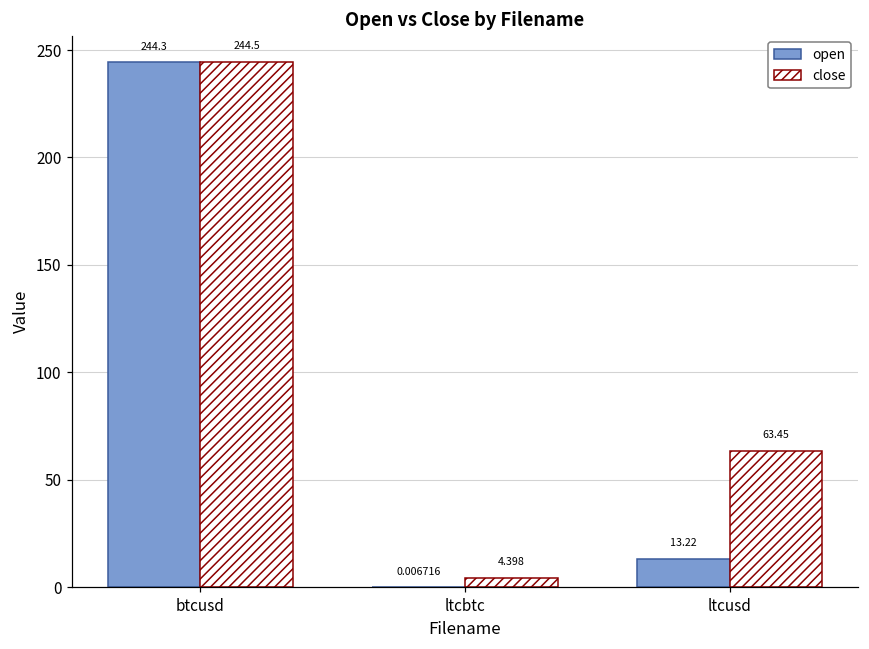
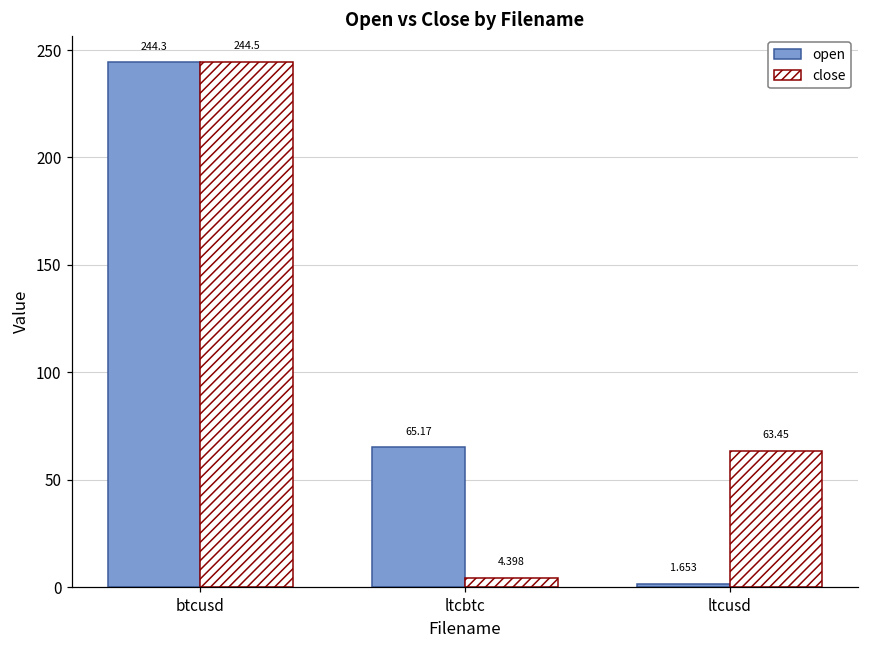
open, ltcbtc: 0.006716 -> 65.17
open, ltcusd: 13.22 -> 1.653
